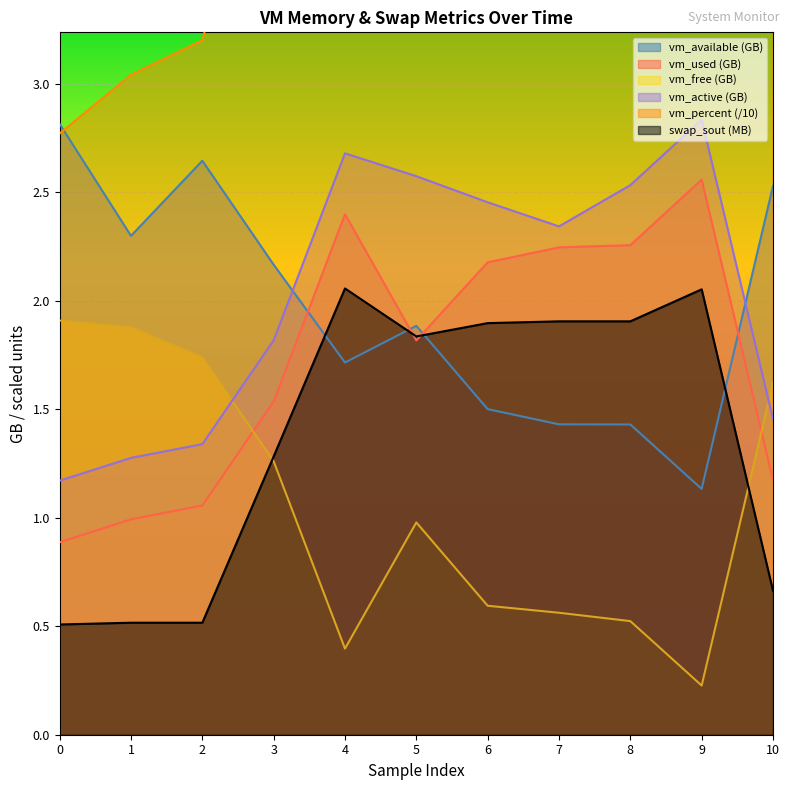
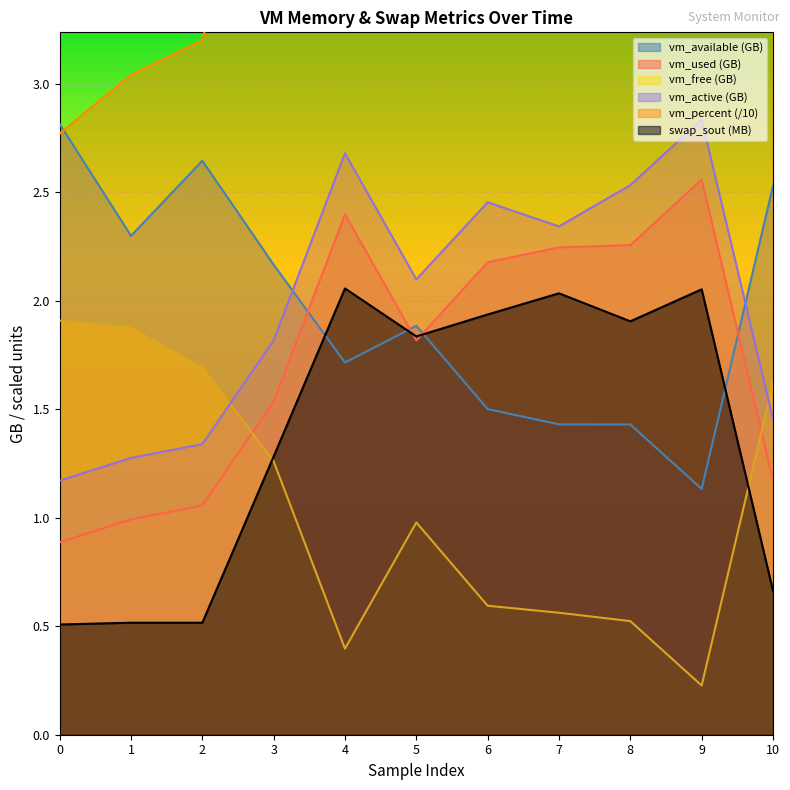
vm_free (GB), 2: 1.74 -> 1.69
vm_active (GB), 5: 2.57 -> 2.10
swap_sout (MB), 6: 1.90 -> 1.94
swap_sout (MB), 7: 1.90 -> 2.03
